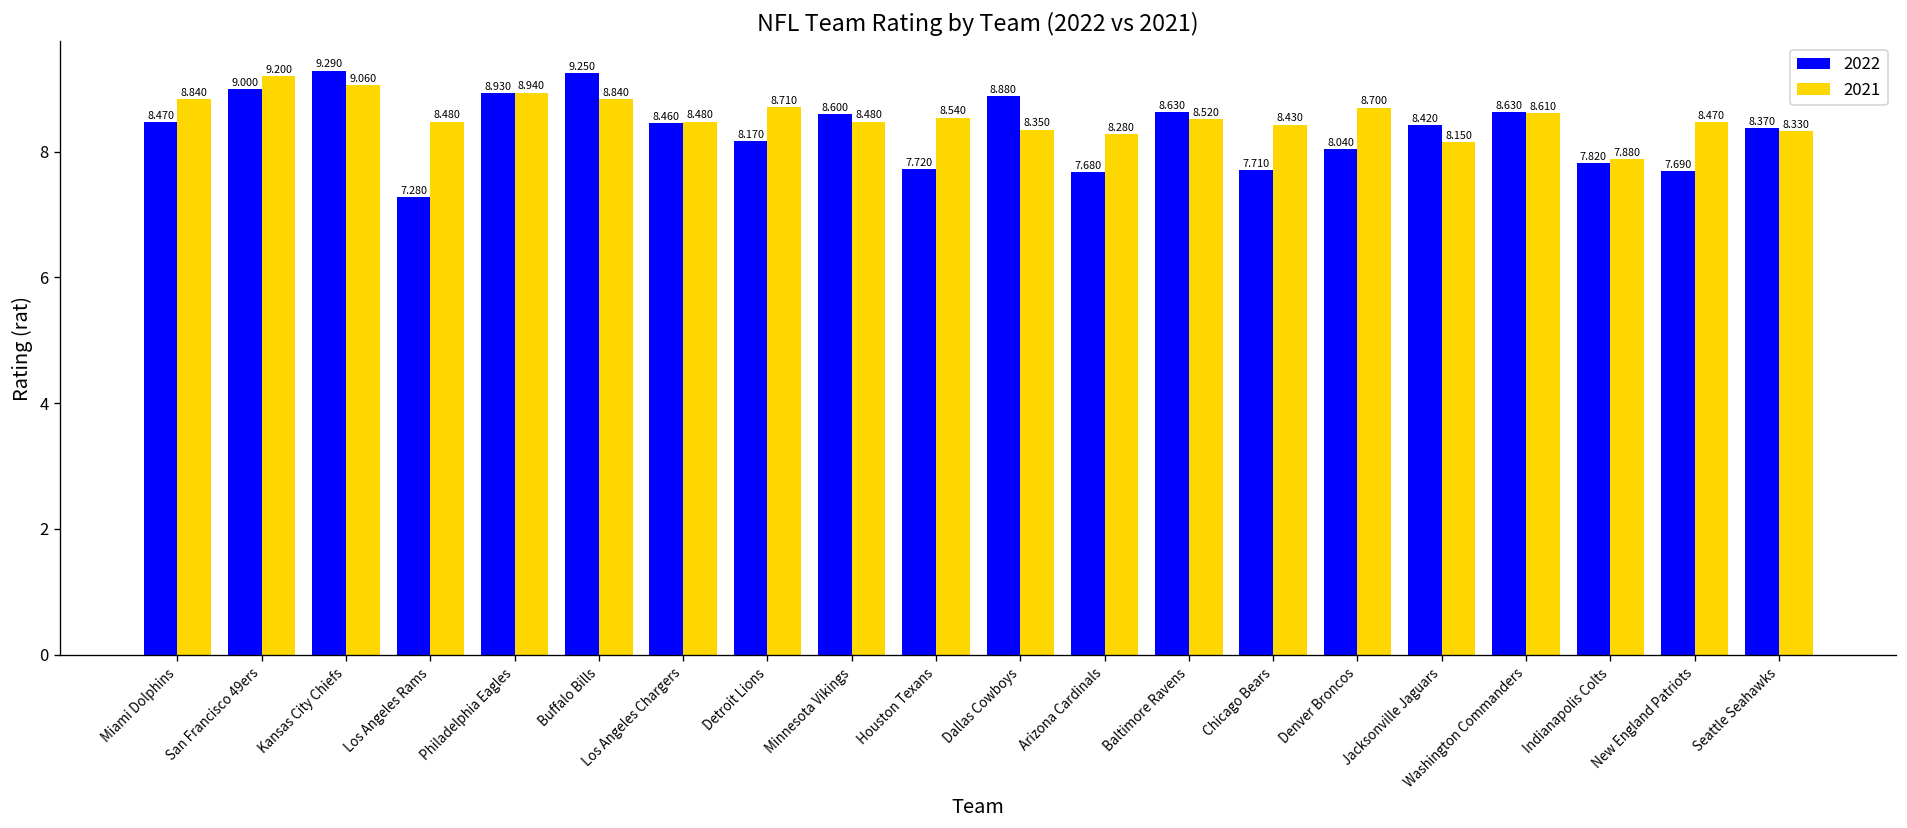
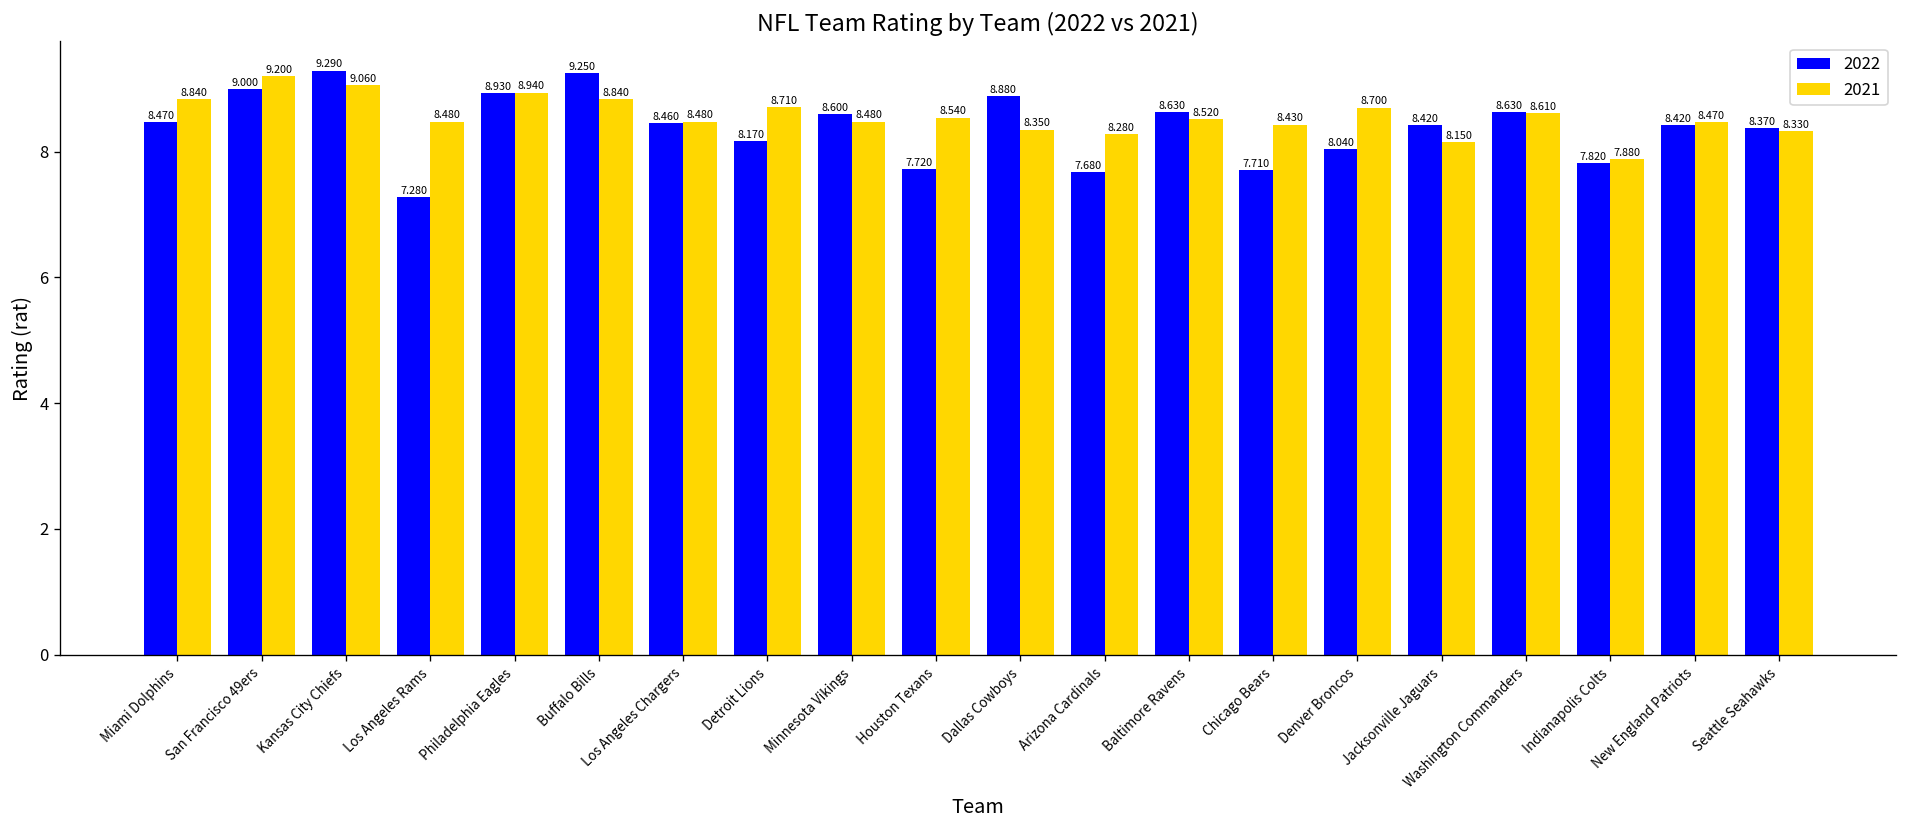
2022, New England Patriots: 7.690 -> 8.420
